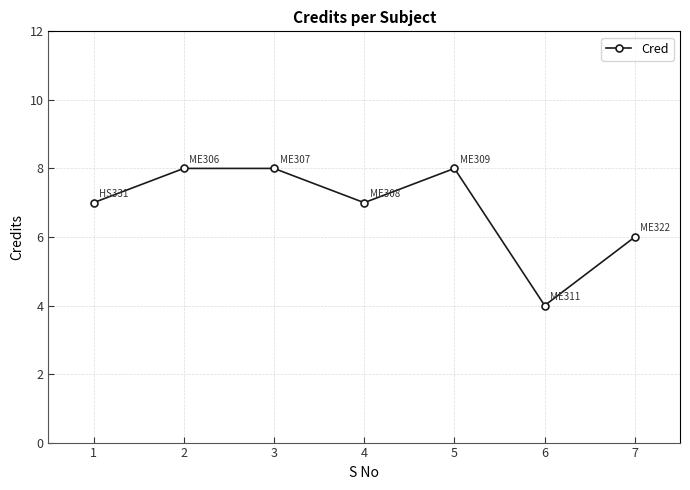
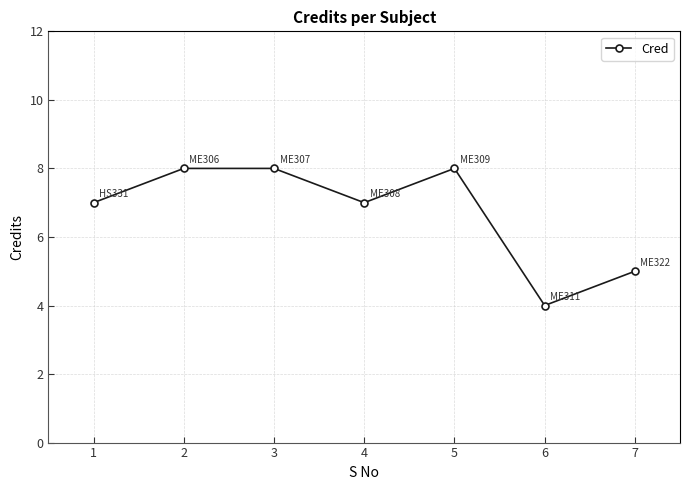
7: 6 -> 5
